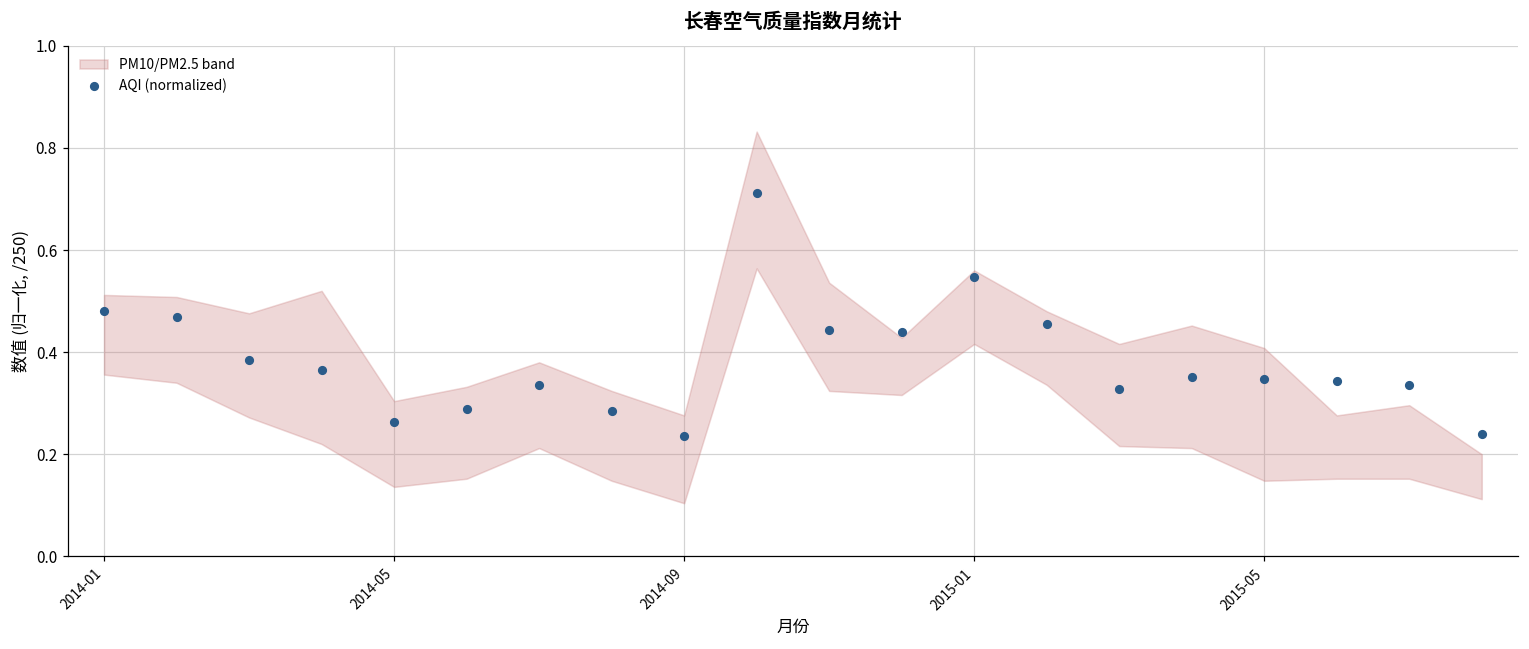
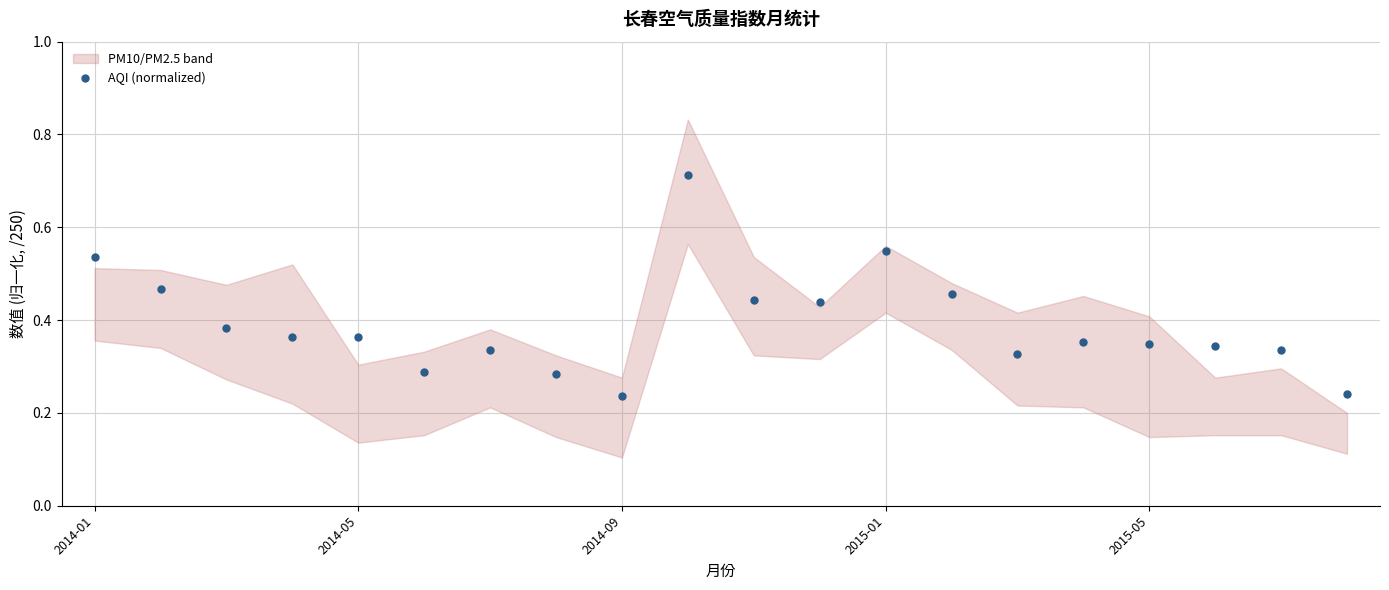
AQI (normalized), 2014-01: 0.48 -> 0.54
AQI (normalized), 2014-05: 0.26 -> 0.36
